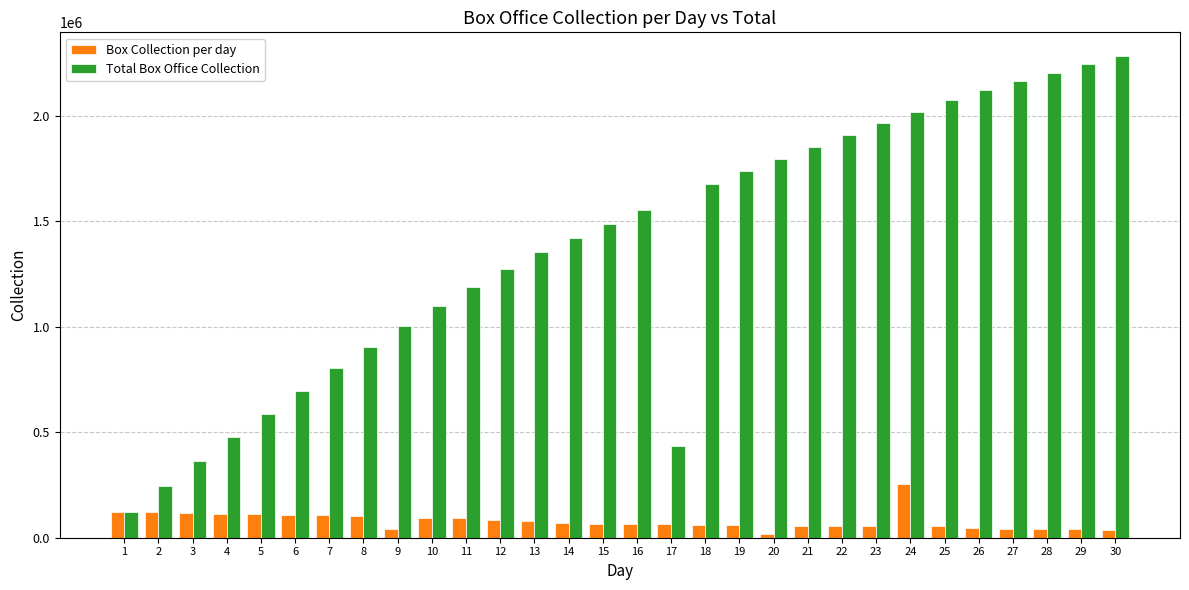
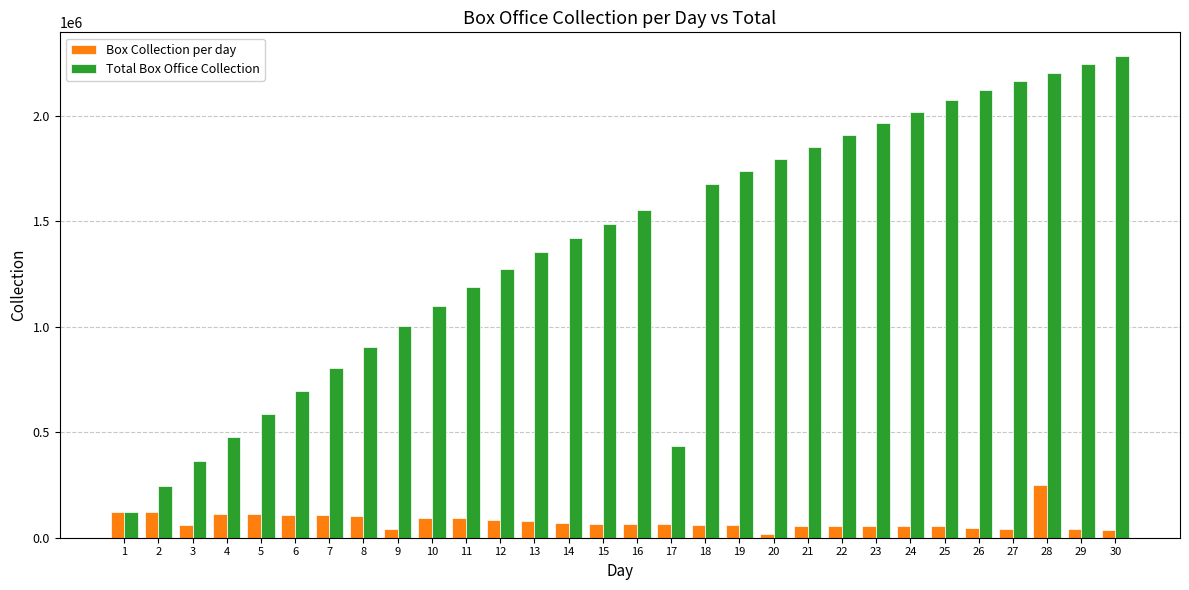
Box Collection per day, 3: 120000 -> 60000
Box Collection per day, 24: 250000 -> 60000
Box Collection per day, 28: 40000 -> 250000
